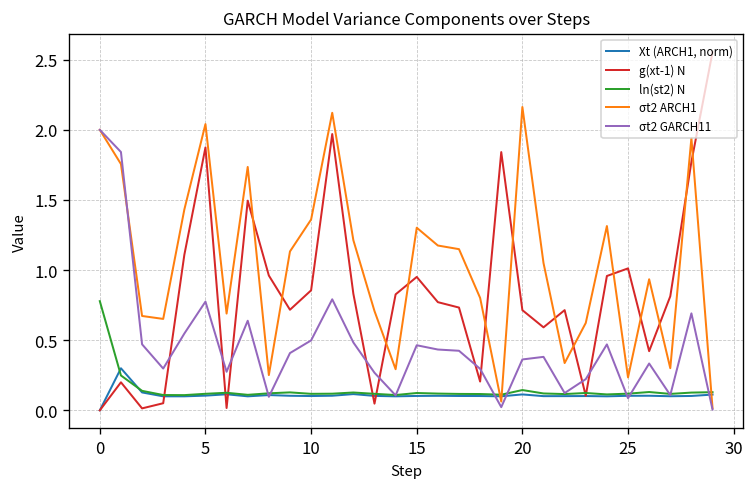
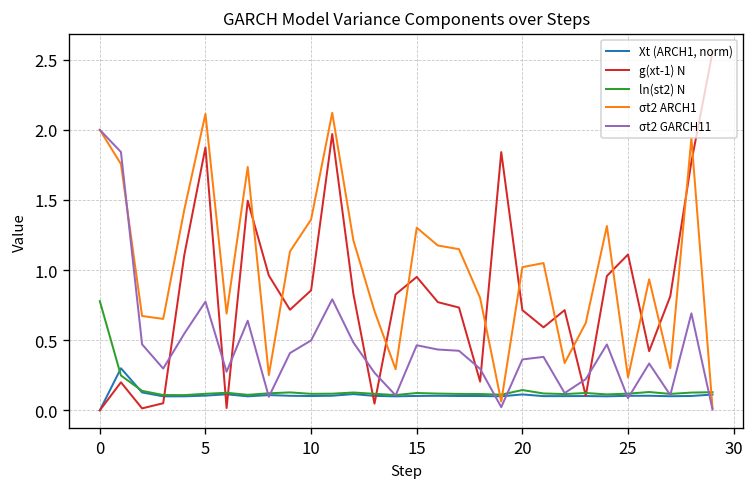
σt2 ARCH1, 5: 2.04 -> 2.11
σt2 ARCH1, 20: 2.16 -> 1.02
g(xt-1) N, 25: 1.01 -> 1.11
